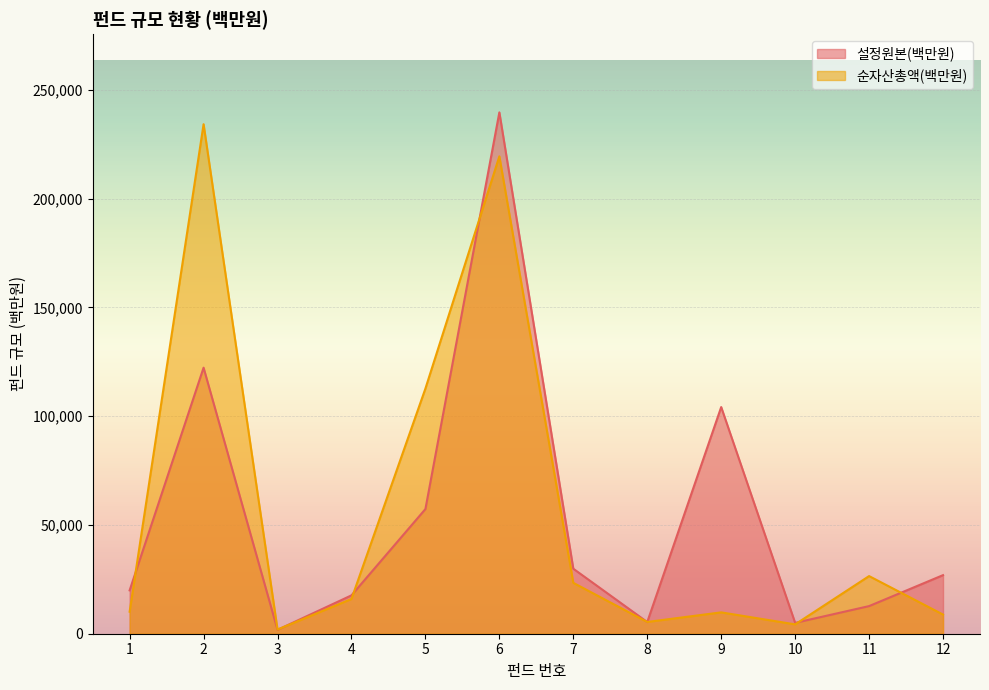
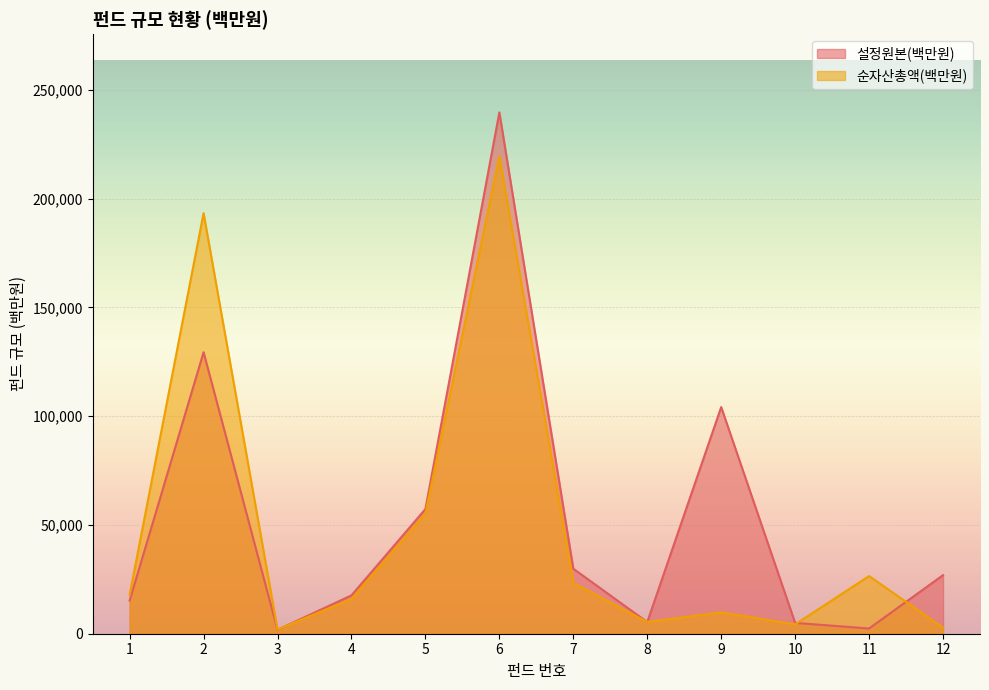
설정원본(백만원), 1: 20,000 -> 15,000
순자산총액(백만원), 1: 10,000 -> 18,000
설정원본(백만원), 2: 122,000 -> 129,000
순자산총액(백만원), 2: 234,000 -> 193,000
순자산총액(백만원), 5: 113,000 -> 55,000
설정원본(백만원), 11: 13,000 -> 2,000
순자산총액(백만원), 12: 9,000 -> 3,000
